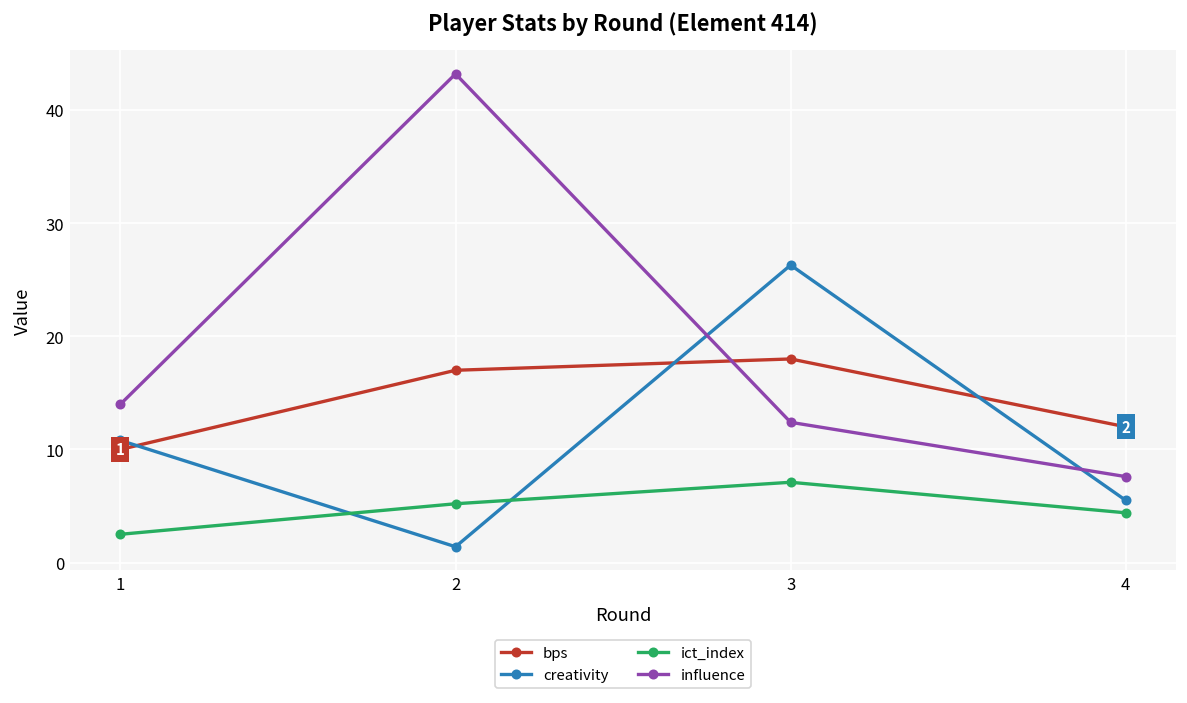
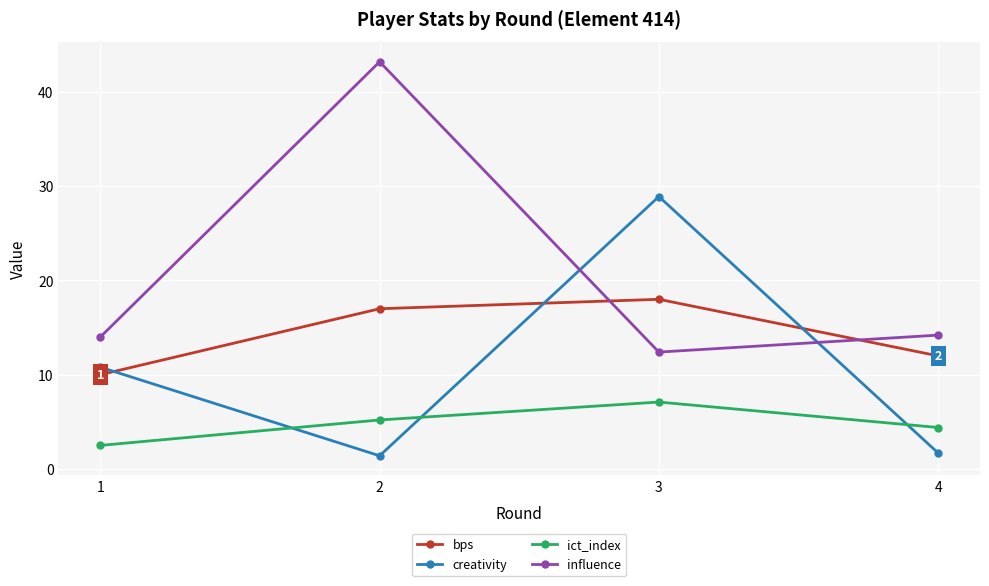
creativity, 3: 26 -> 29
creativity, 4: 6 -> 2
influence, 4: 8 -> 14
